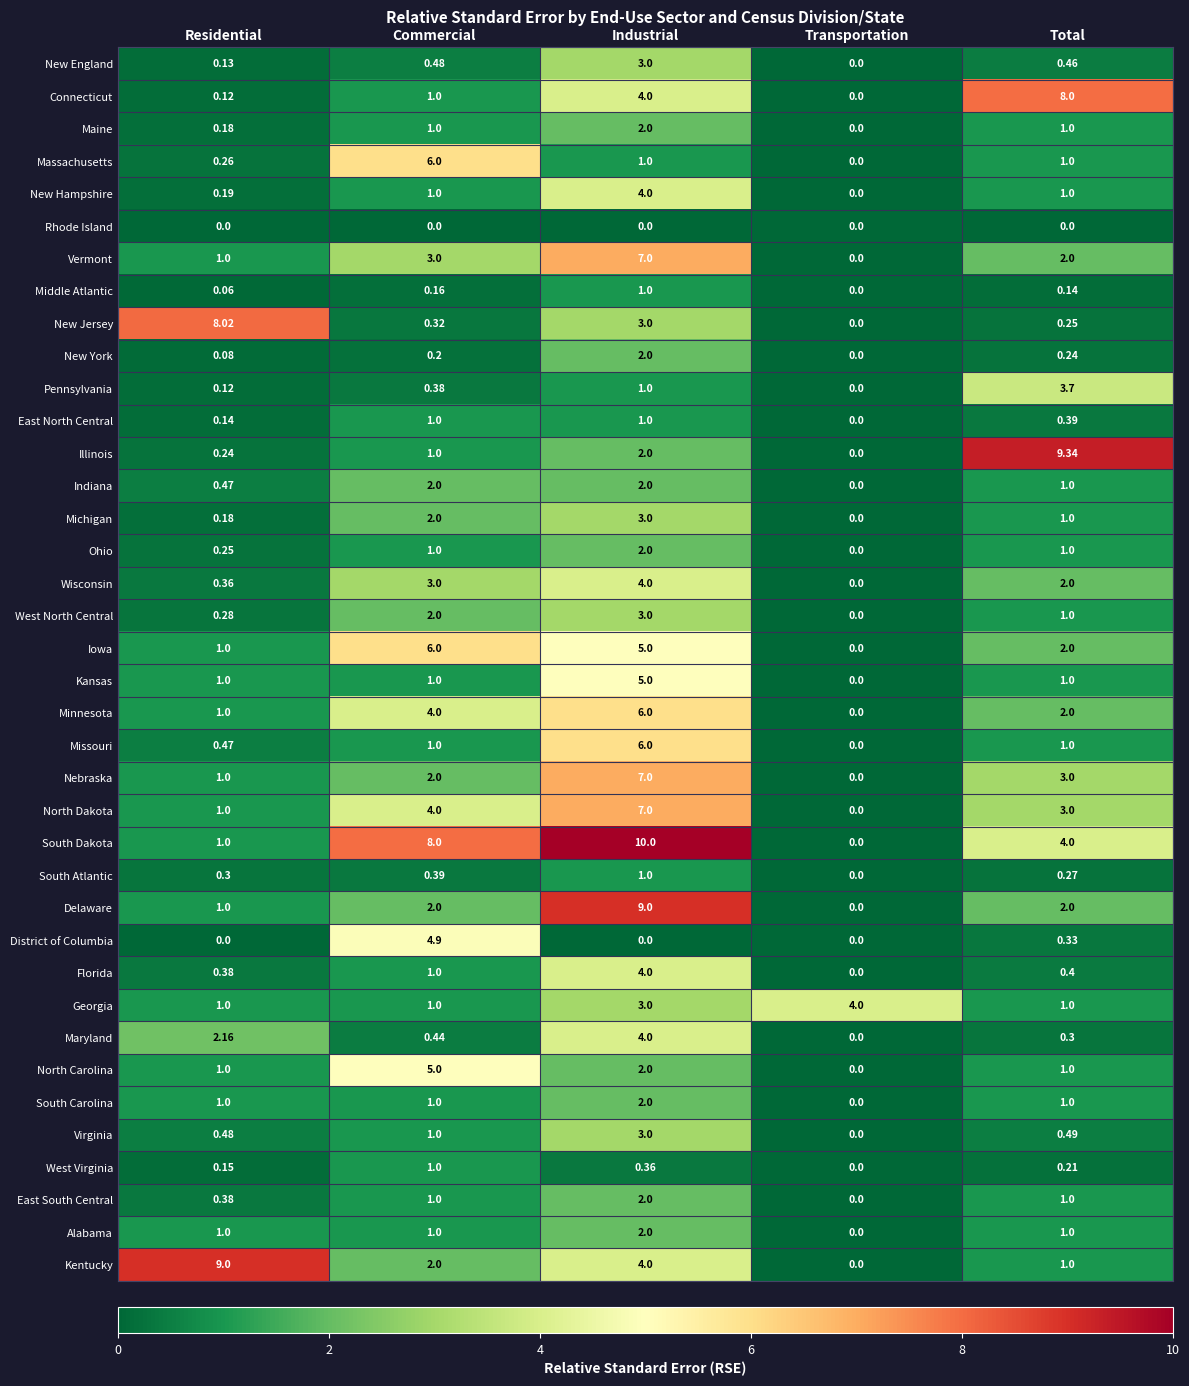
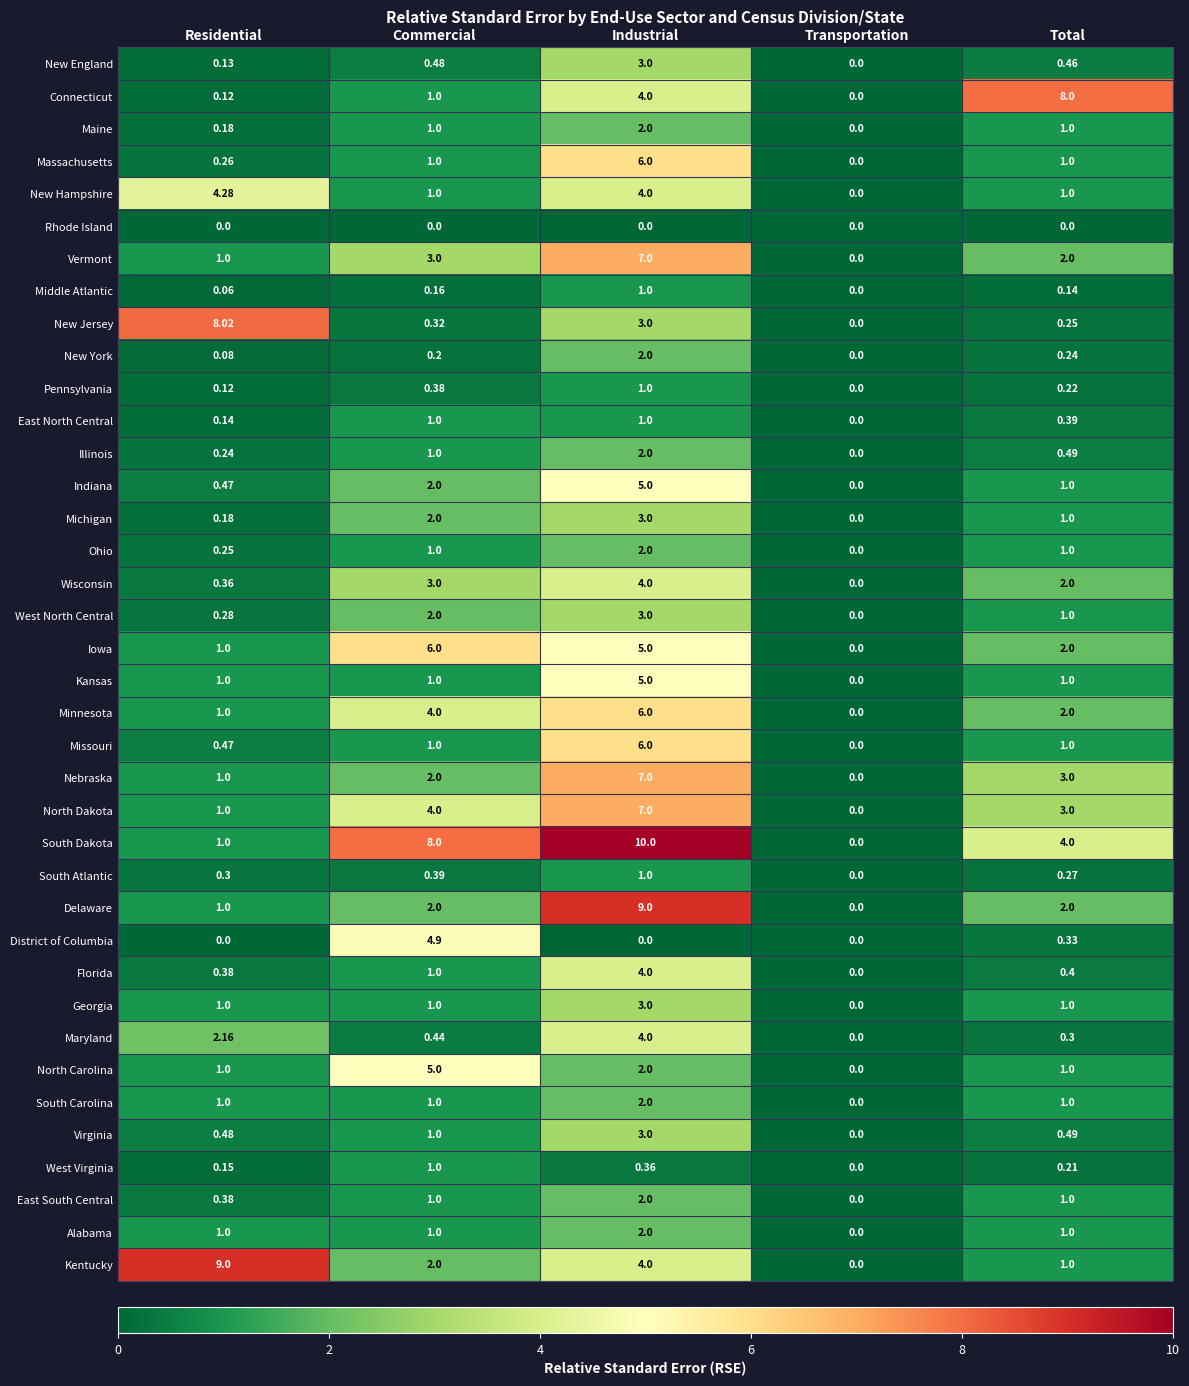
Massachusetts, Commercial: 6.0 -> 1.0
Massachusetts, Industrial: 1.0 -> 6.0
New Hampshire, Residential: 0.19 -> 4.28
Pennsylvania, Total: 3.7 -> 0.22
Illinois, Total: 9.34 -> 0.49
Indiana, Industrial: 2.0 -> 5.0
Georgia, Transportation: 4.0 -> 0.0
